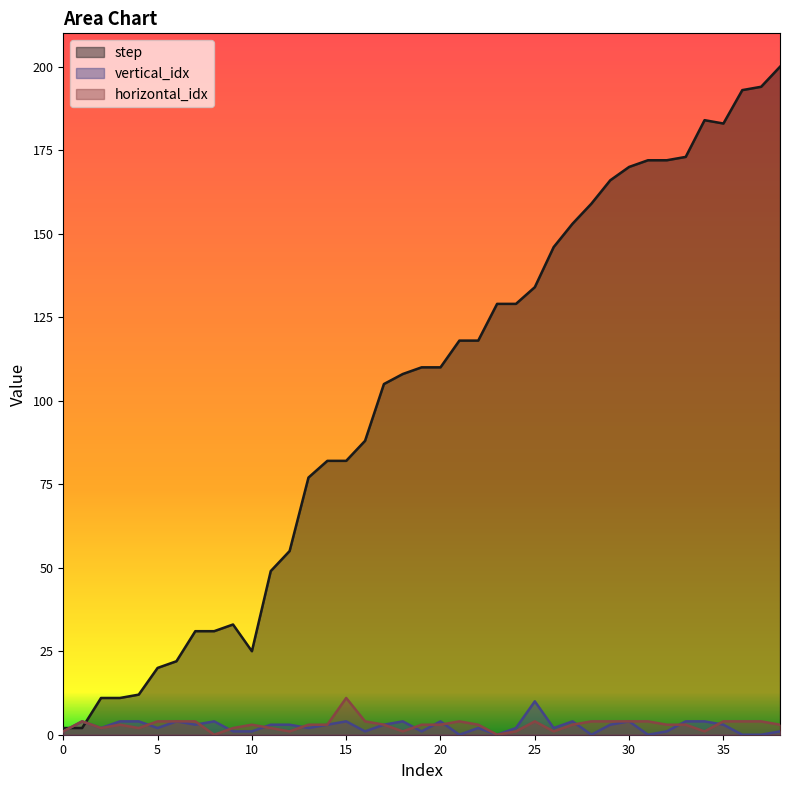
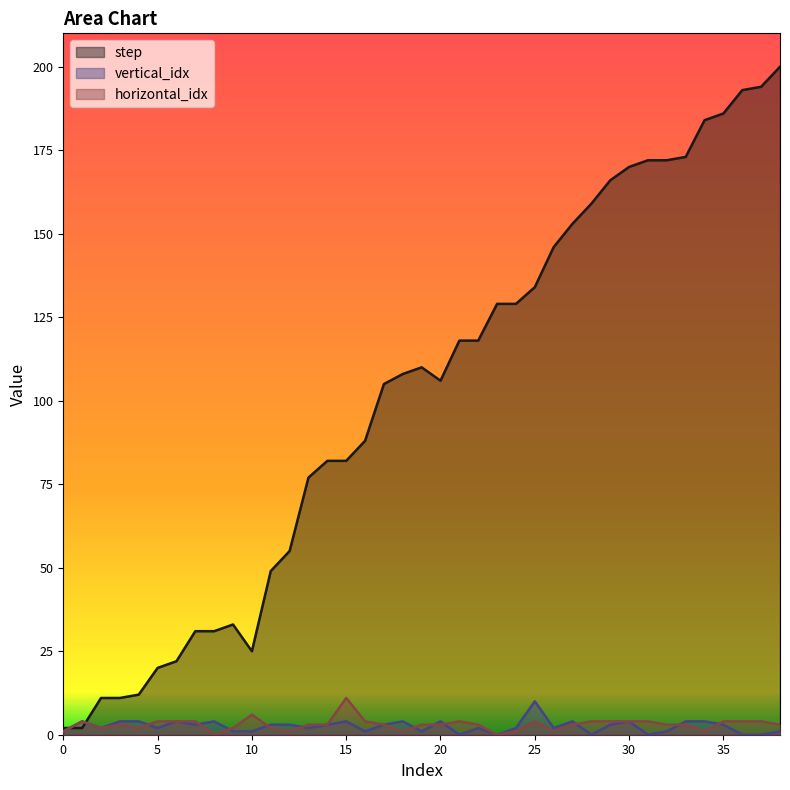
horizontal_idx, 10: 3 -> 6
step, 20: 110 -> 106
step, 35: 183 -> 186
